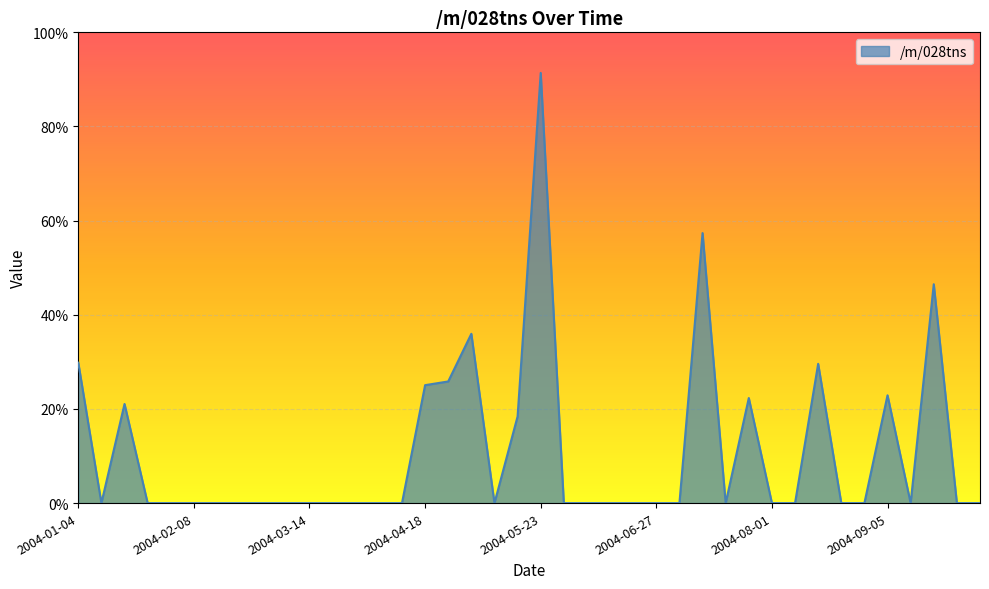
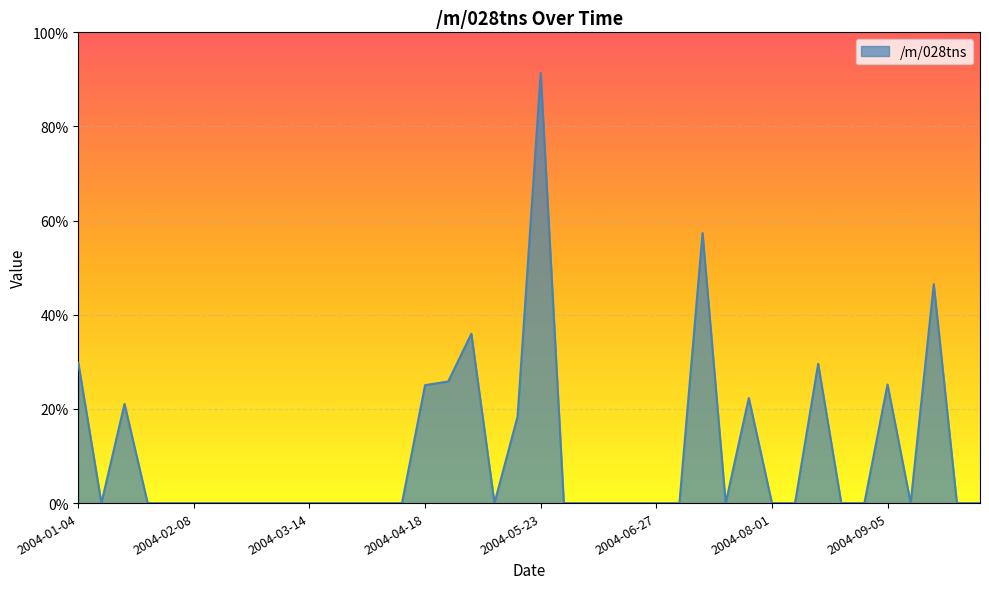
2004-09-05: 23% -> 25%
